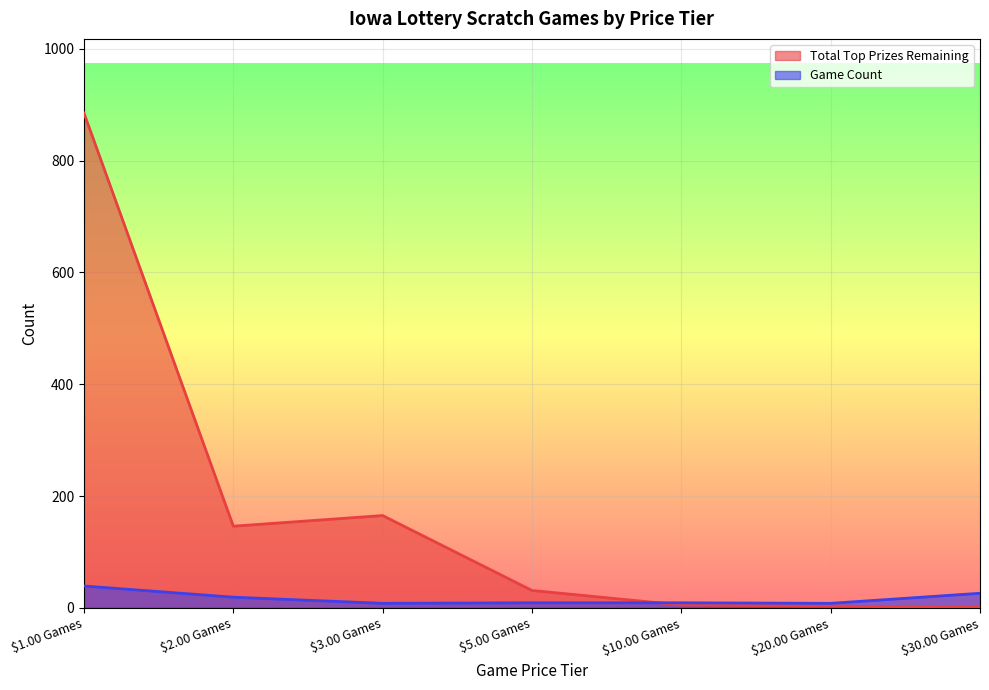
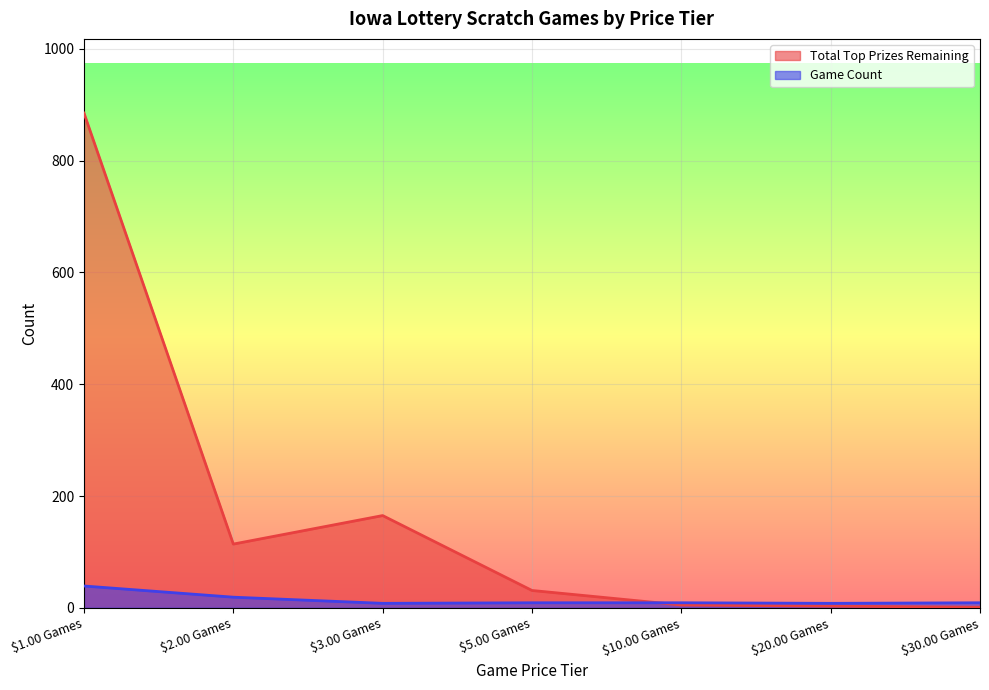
Total Top Prizes Remaining, $2.00 Games: 150 -> 110
Game Count, $30.00 Games: 30 -> 10
